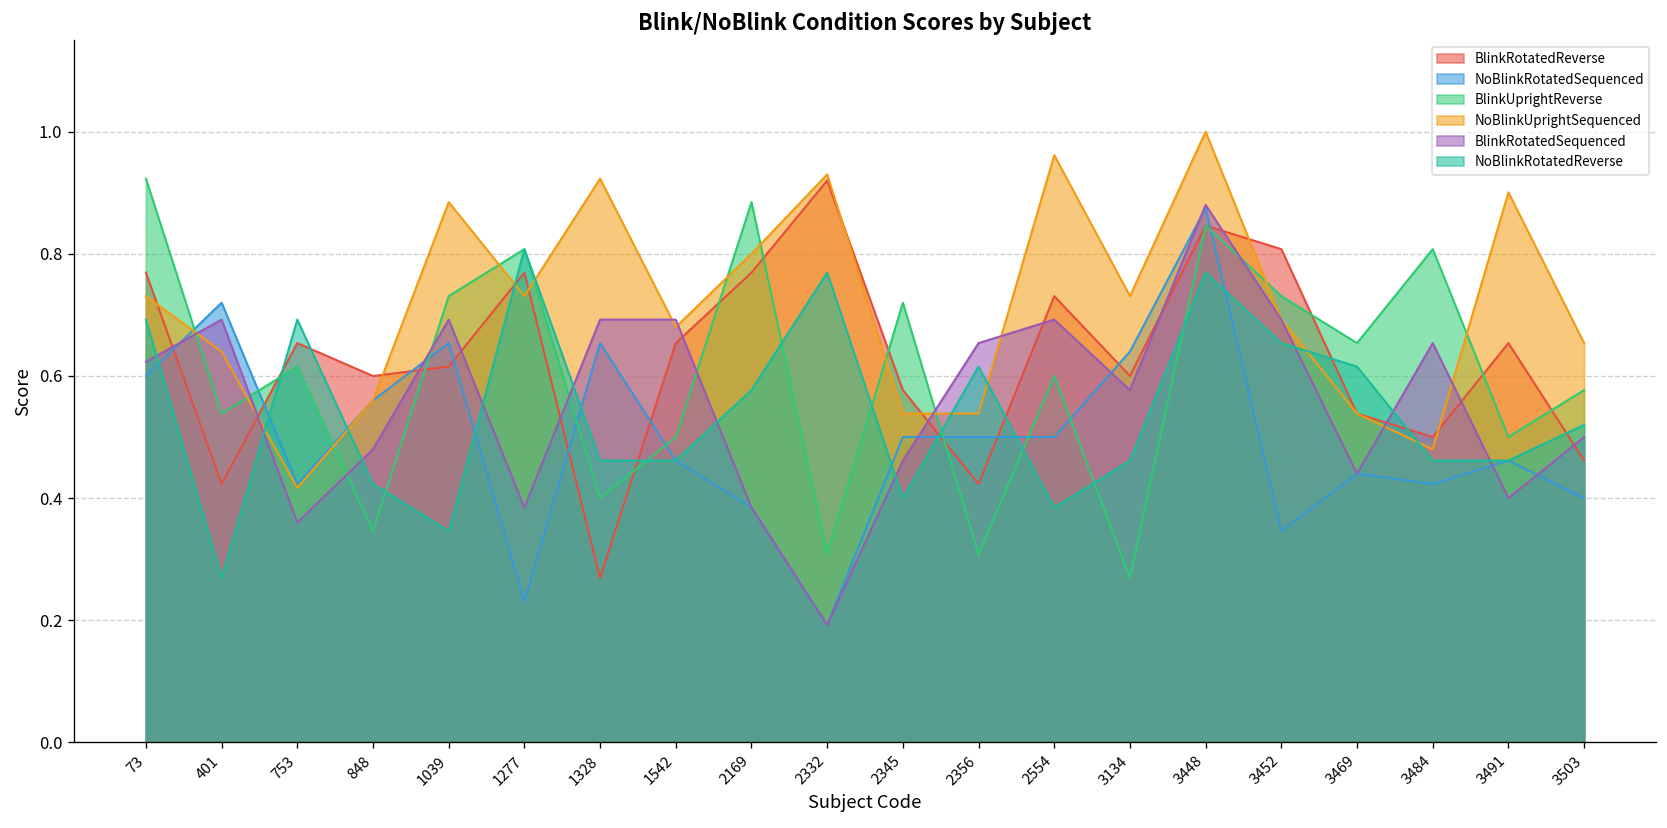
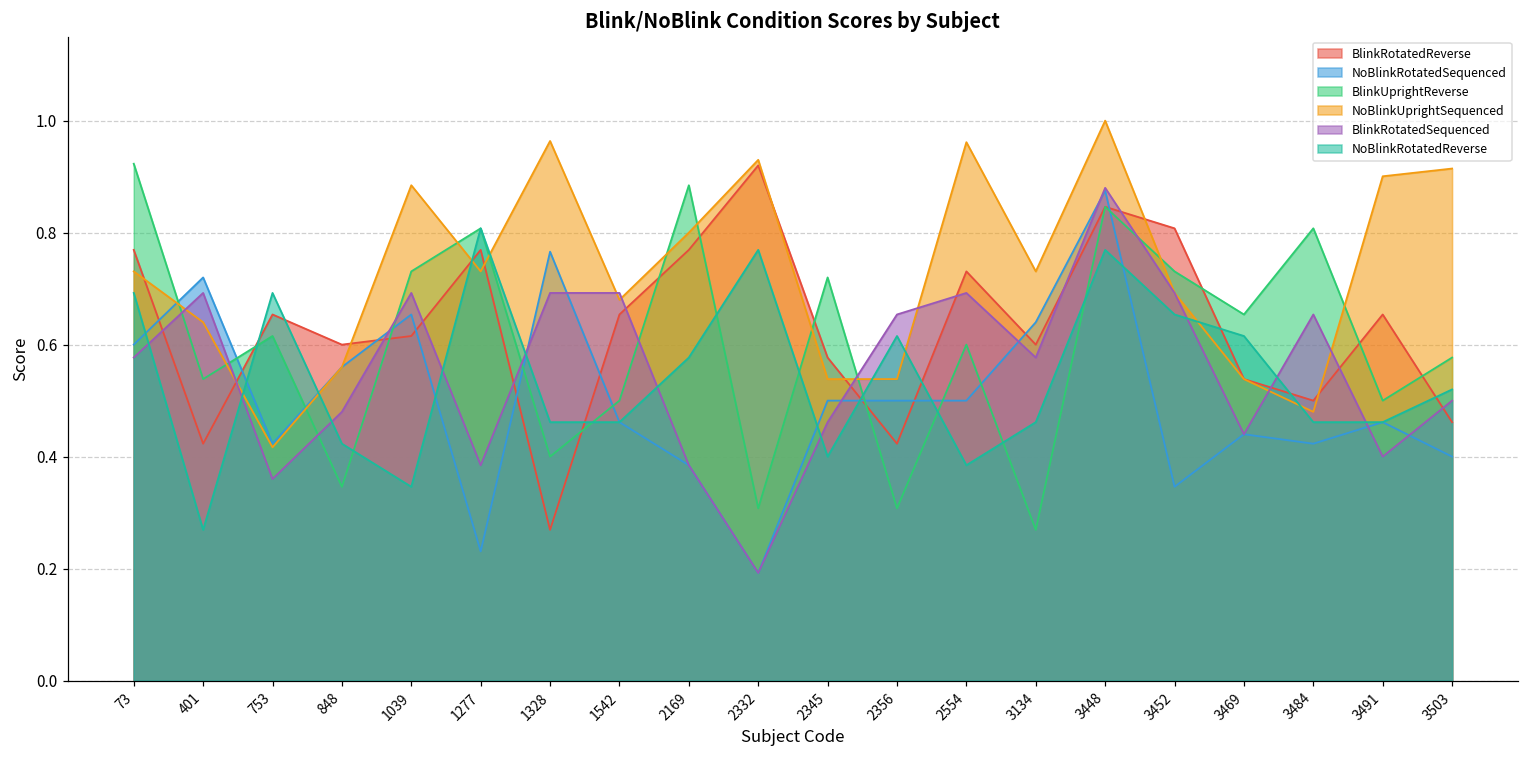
BlinkRotatedSequenced, 73: 0.62 -> 0.58
NoBlinkRotatedSequenced, 1328: 0.65 -> 0.77
NoBlinkUprightSequenced, 1328: 0.92 -> 0.96
NoBlinkUprightSequenced, 3503: 0.65 -> 0.91
